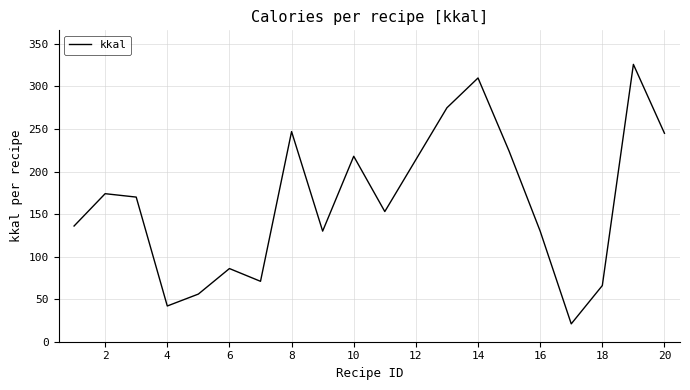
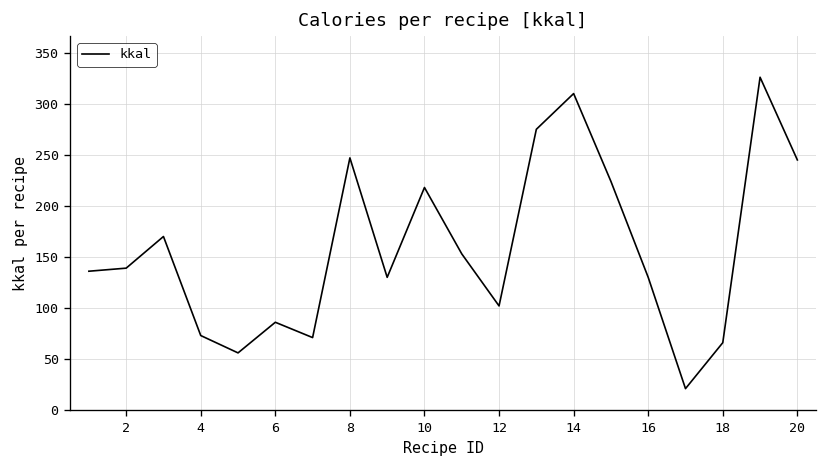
2: 170 -> 140
4: 40 -> 70
12: 210 -> 100
